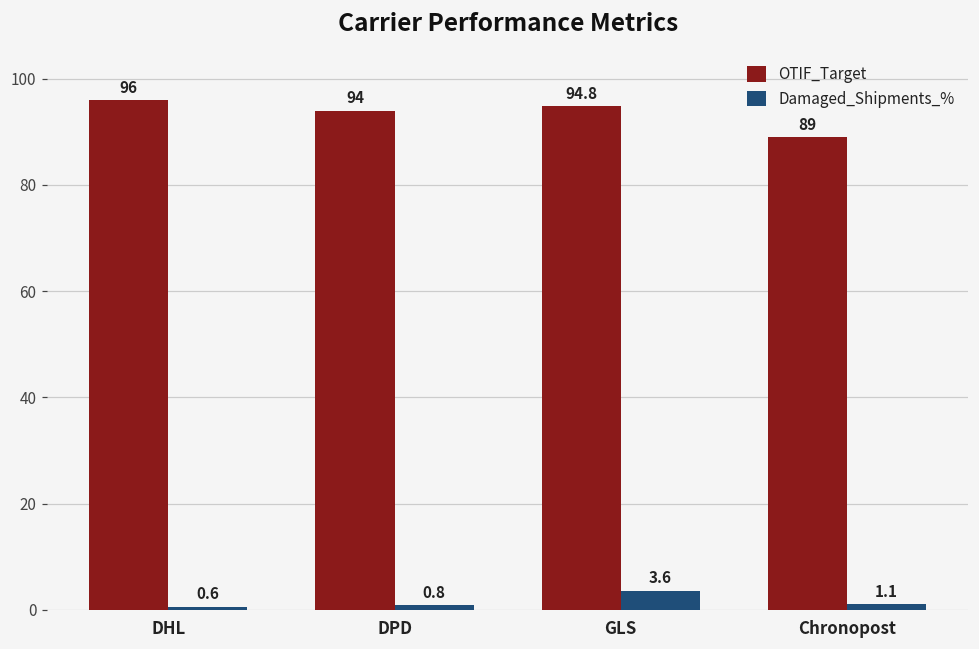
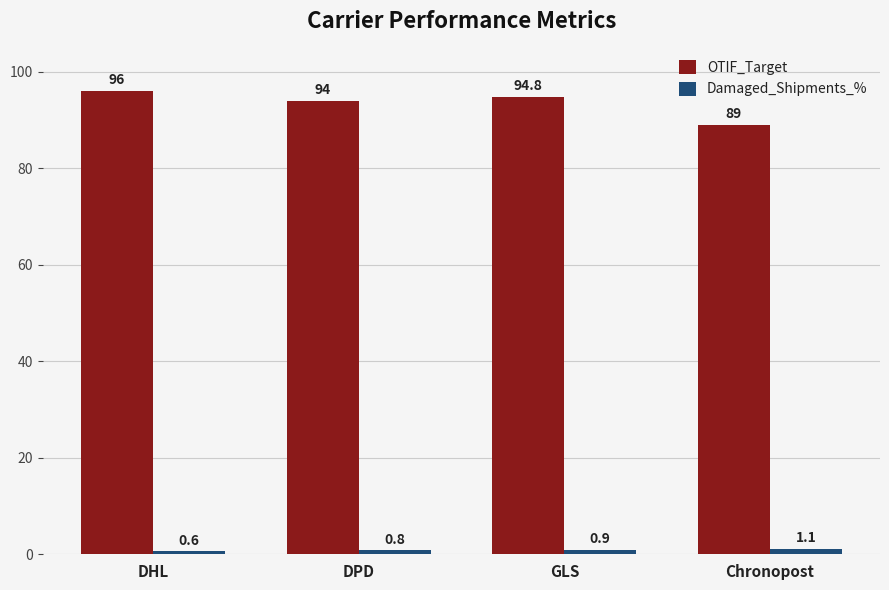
Damaged_Shipments_%, GLS: 3.6 -> 0.9
